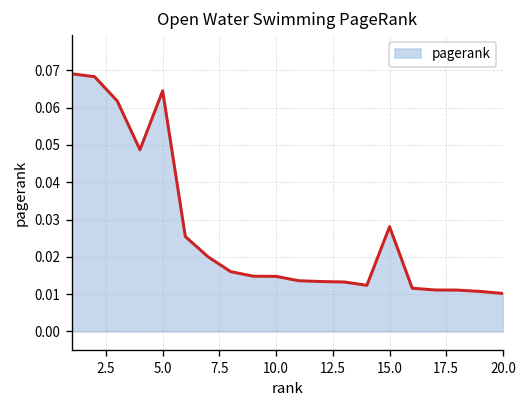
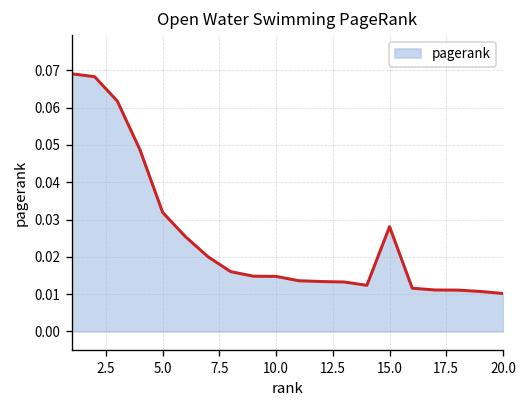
5.0: 0.065 -> 0.032
